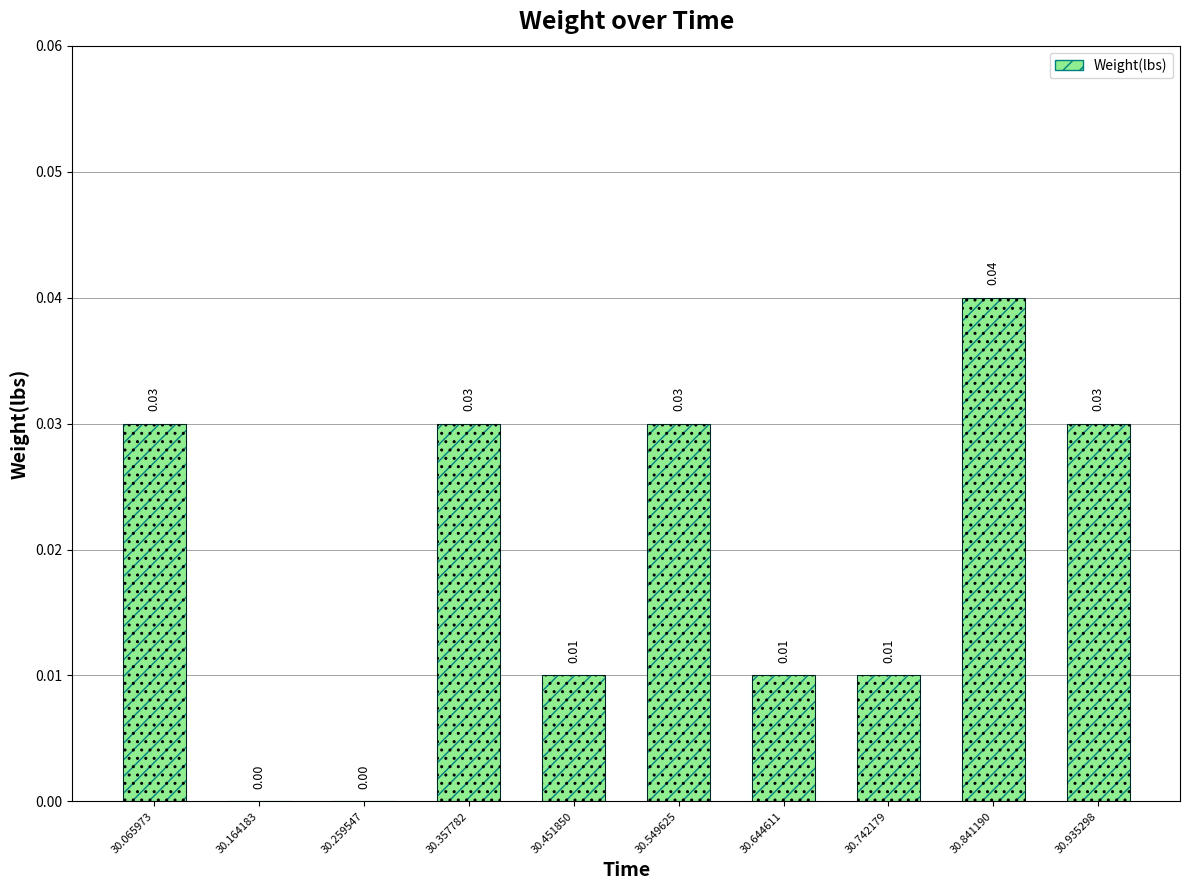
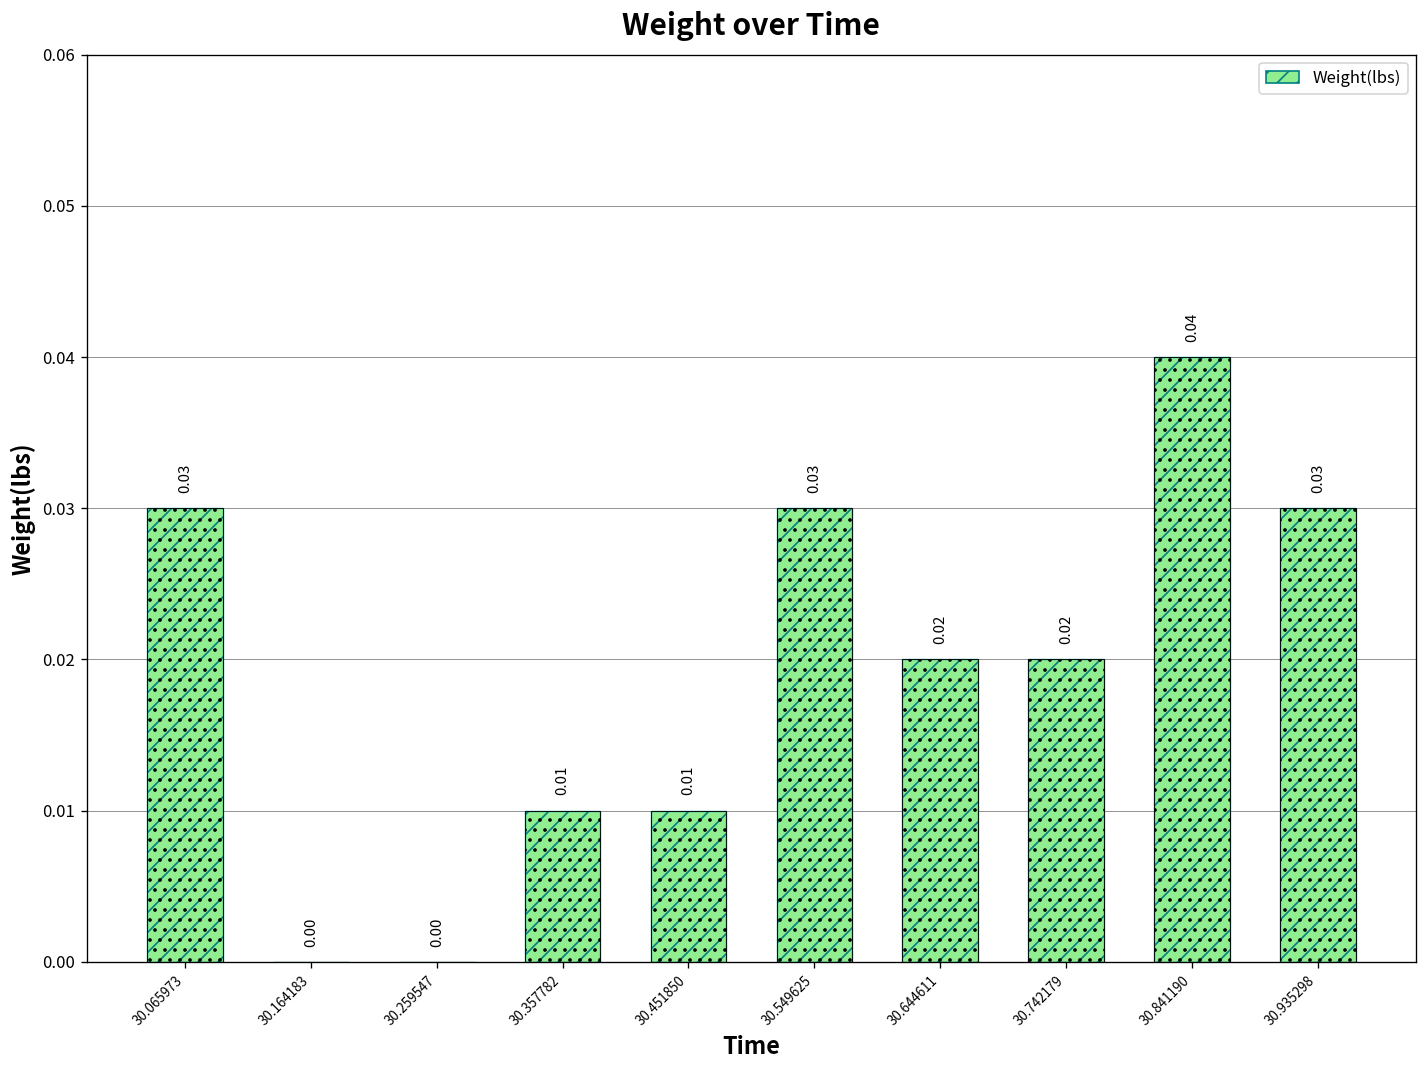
30.357782: 0.03 -> 0.01
30.644611: 0.01 -> 0.02
30.742179: 0.01 -> 0.02
